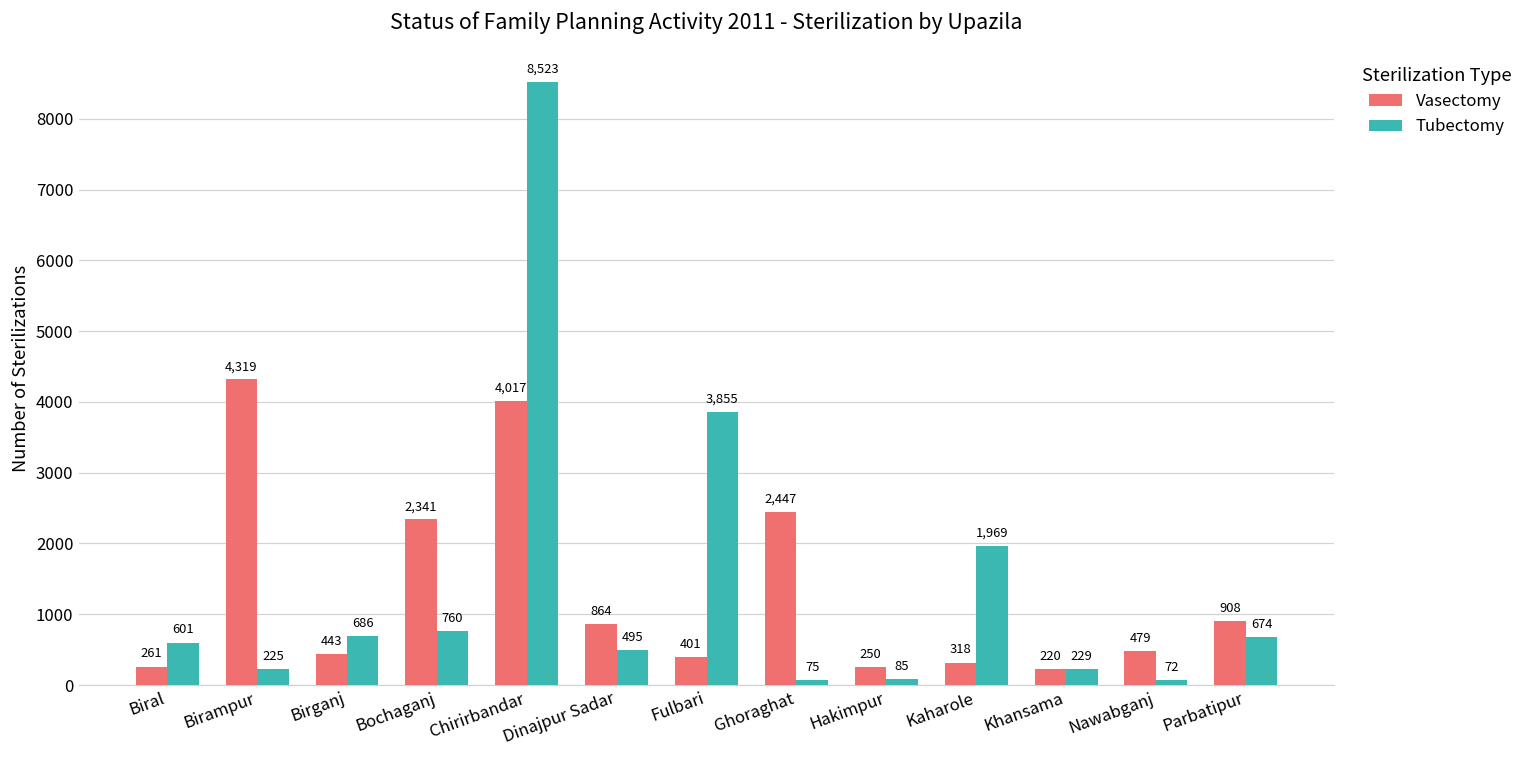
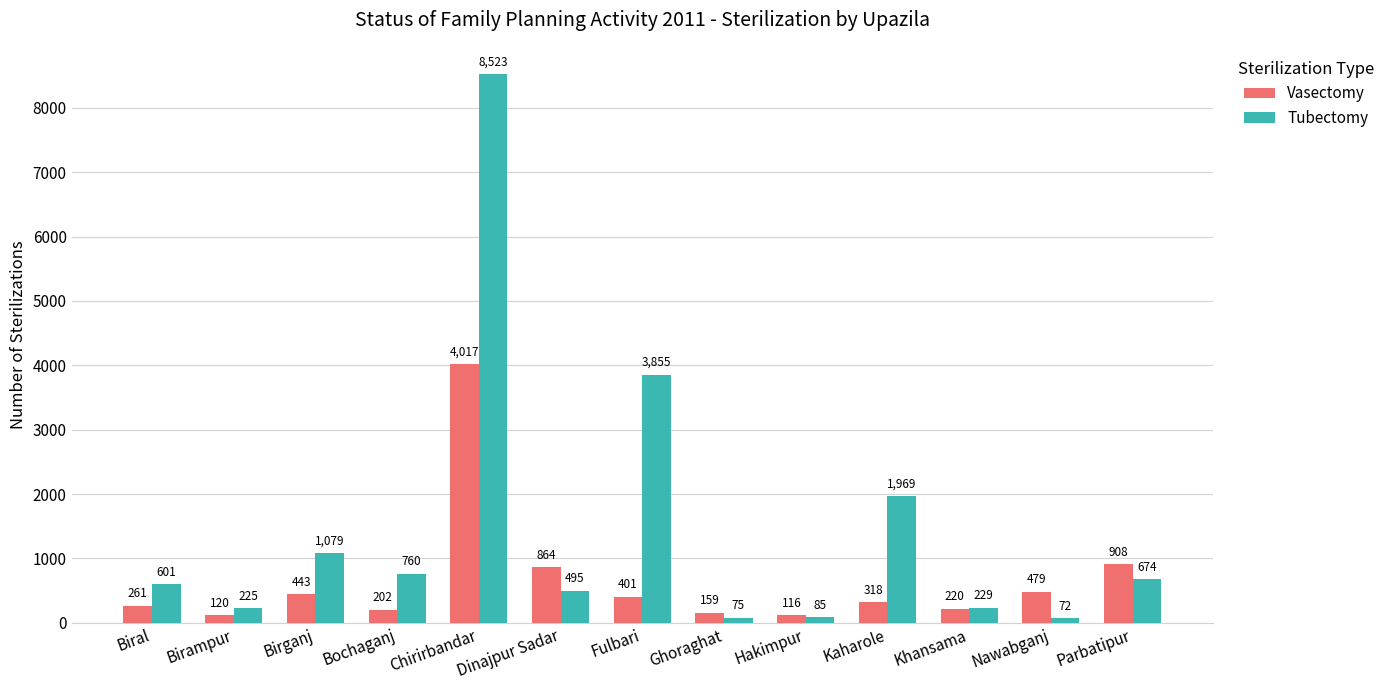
Vasectomy, Birampur: 4,319 -> 120
Tubectomy, Birganj: 686 -> 1,079
Vasectomy, Bochaganj: 2,341 -> 202
Vasectomy, Ghoraghat: 2,447 -> 159
Vasectomy, Hakimpur: 250 -> 116
